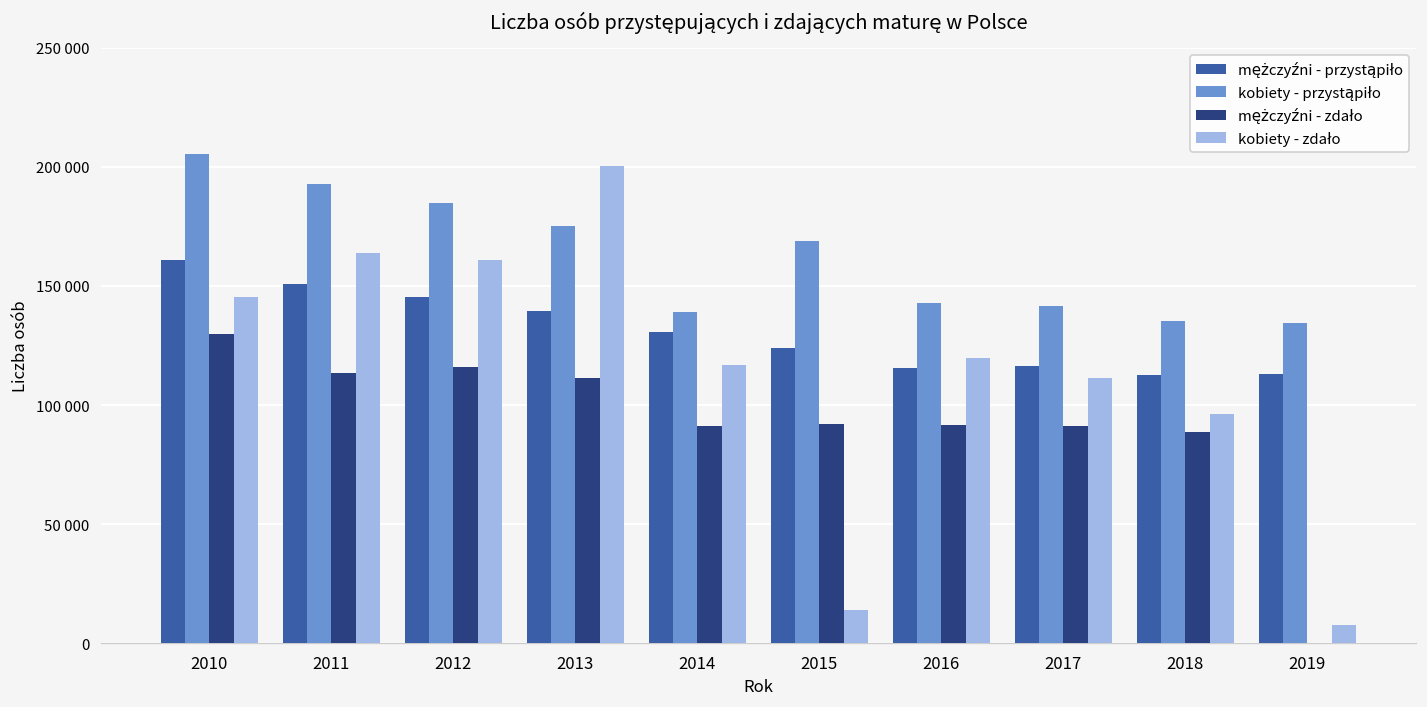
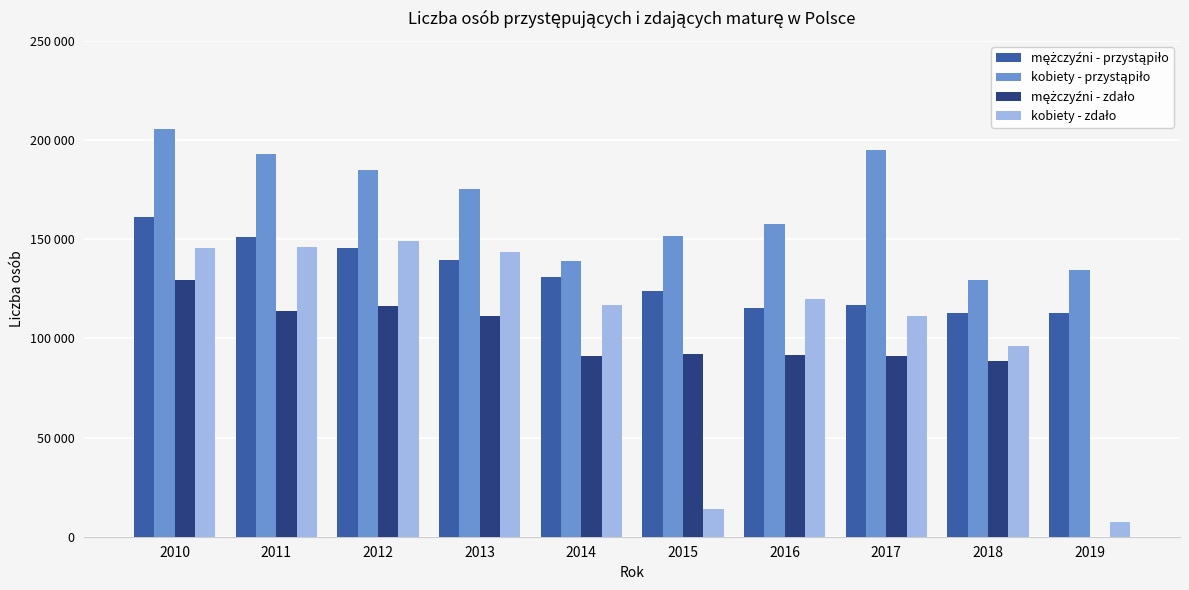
kobiety - zdało, 2011: 164000 -> 146000
kobiety - zdało, 2012: 161000 -> 149000
kobiety - zdało, 2013: 200000 -> 144000
kobiety - przystąpiło, 2015: 169000 -> 152000
kobiety - przystąpiło, 2016: 143000 -> 158000
kobiety - przystąpiło, 2017: 141000 -> 195000
kobiety - przystąpiło, 2018: 135000 -> 129000
